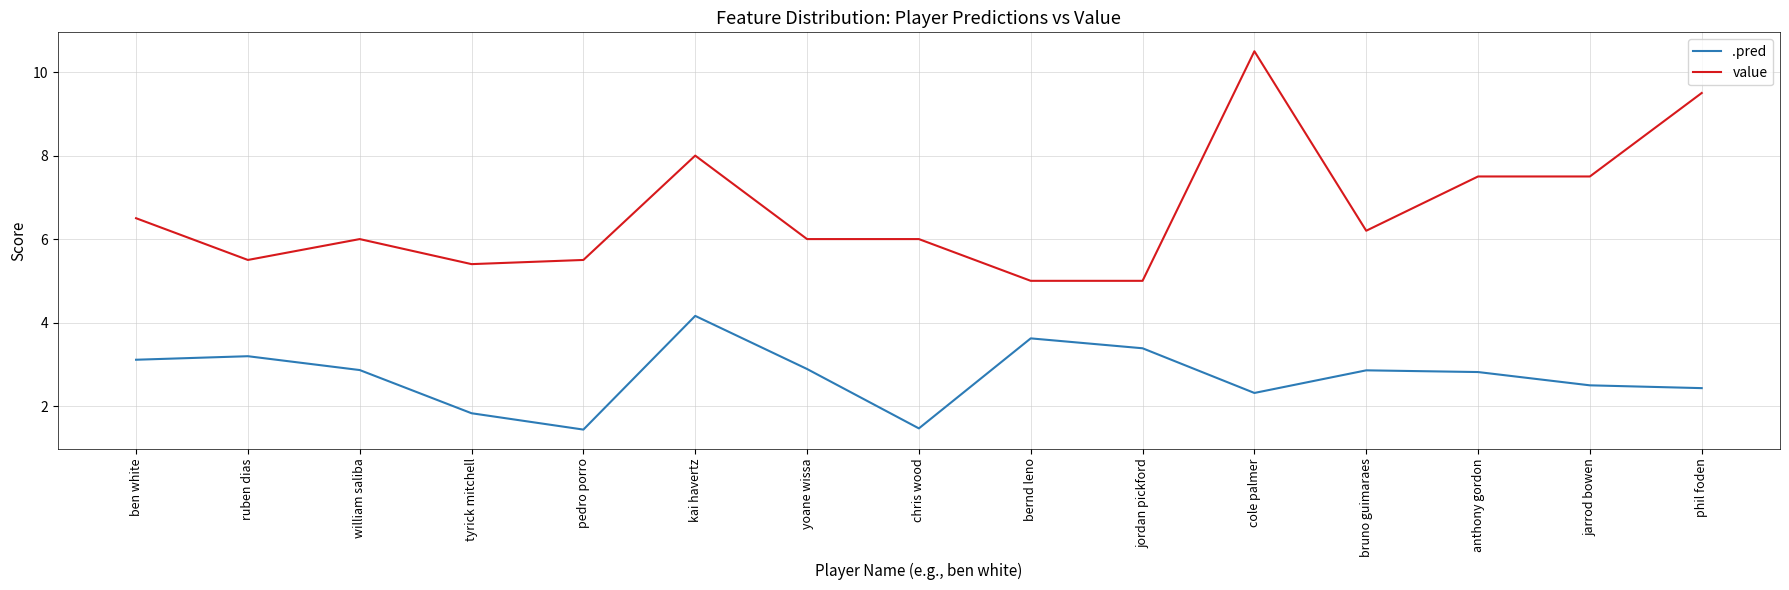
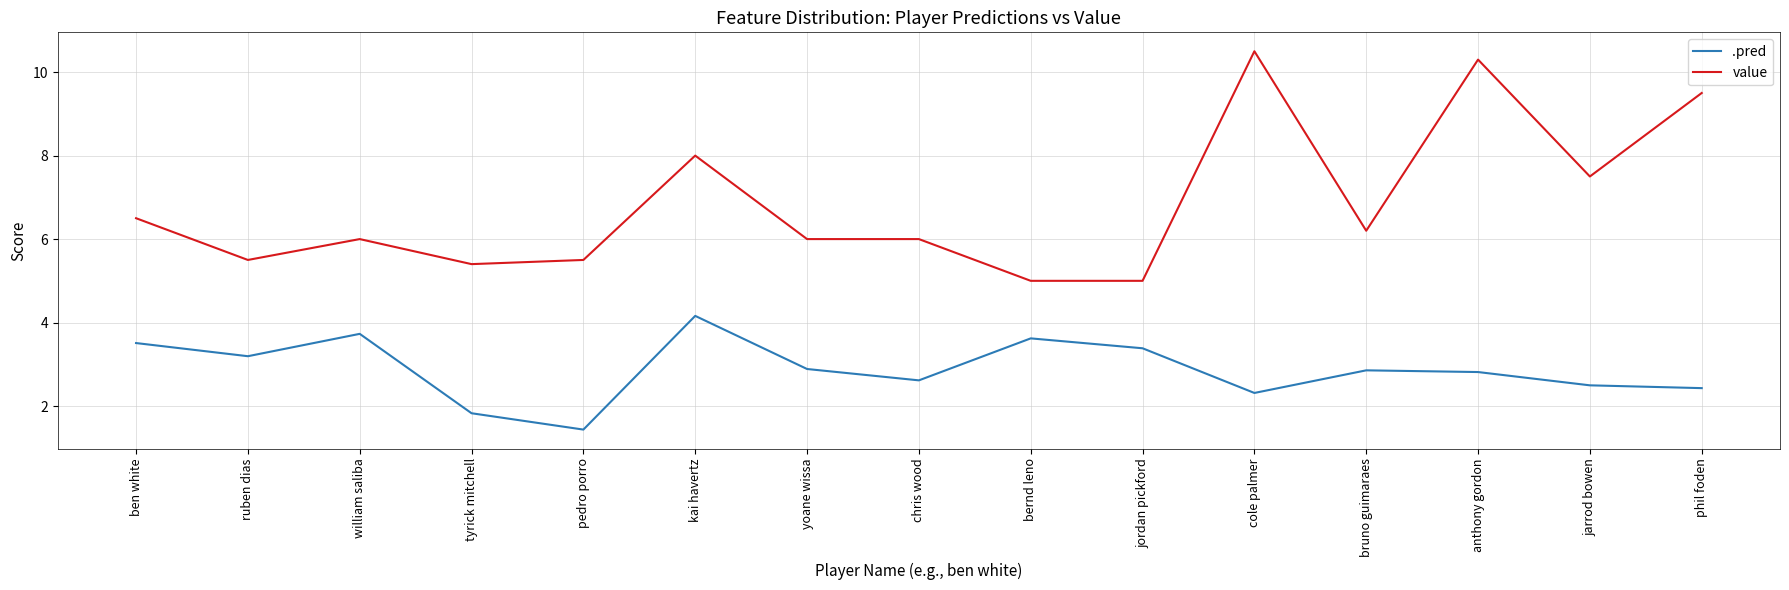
.pred, ben white: 3.1 -> 3.5
.pred, william saliba: 2.9 -> 3.7
.pred, chris wood: 1.5 -> 2.6
value, anthony gordon: 7.5 -> 10.3
